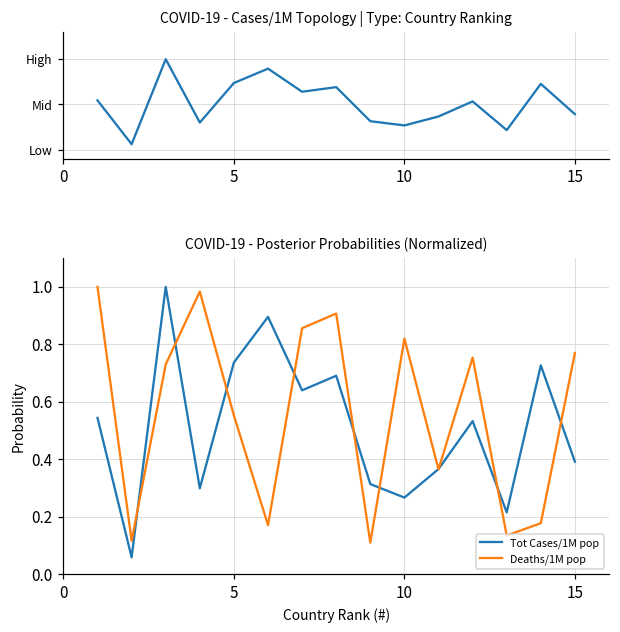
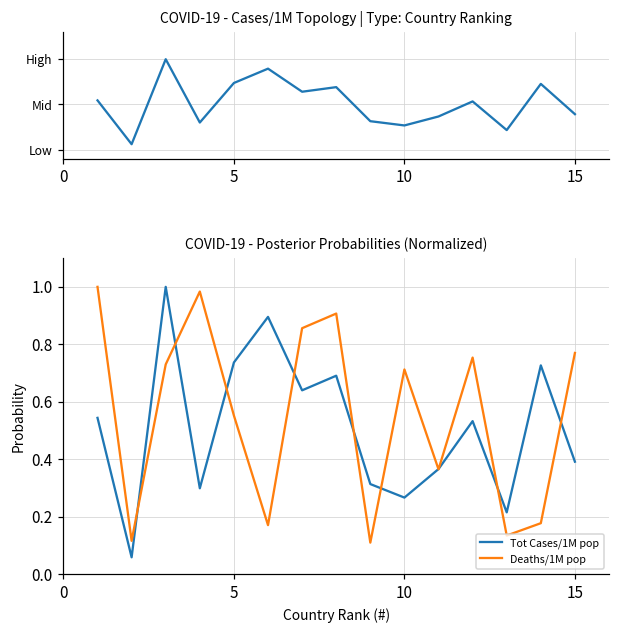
COVID-19 - Posterior Probabilities (Normalized), Deaths/1M pop, 10: 0.82 -> 0.71
